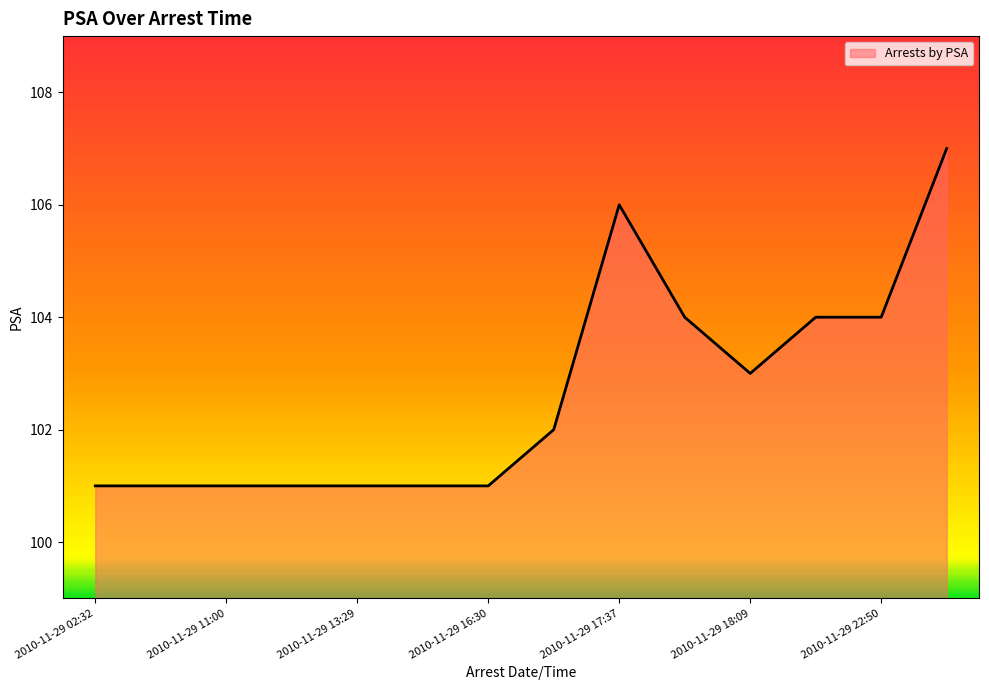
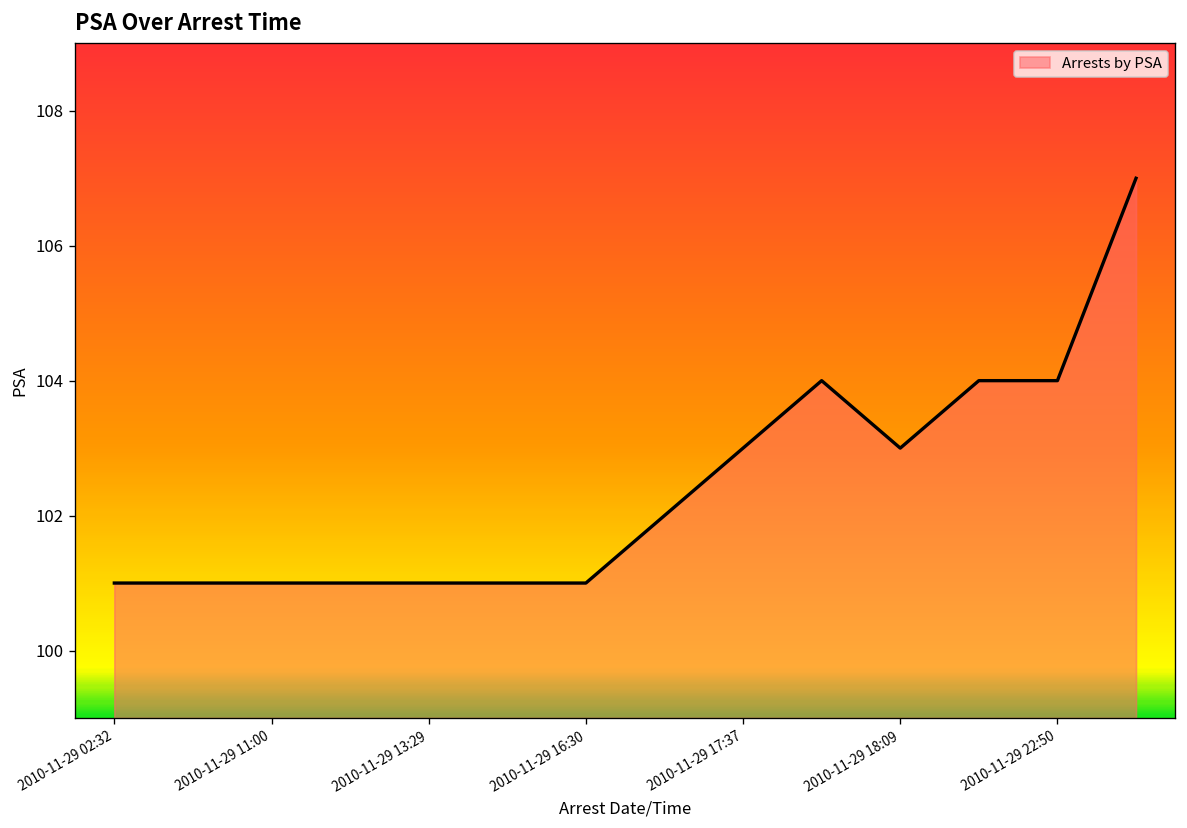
2010-11-29 17:37: 106 -> 103
